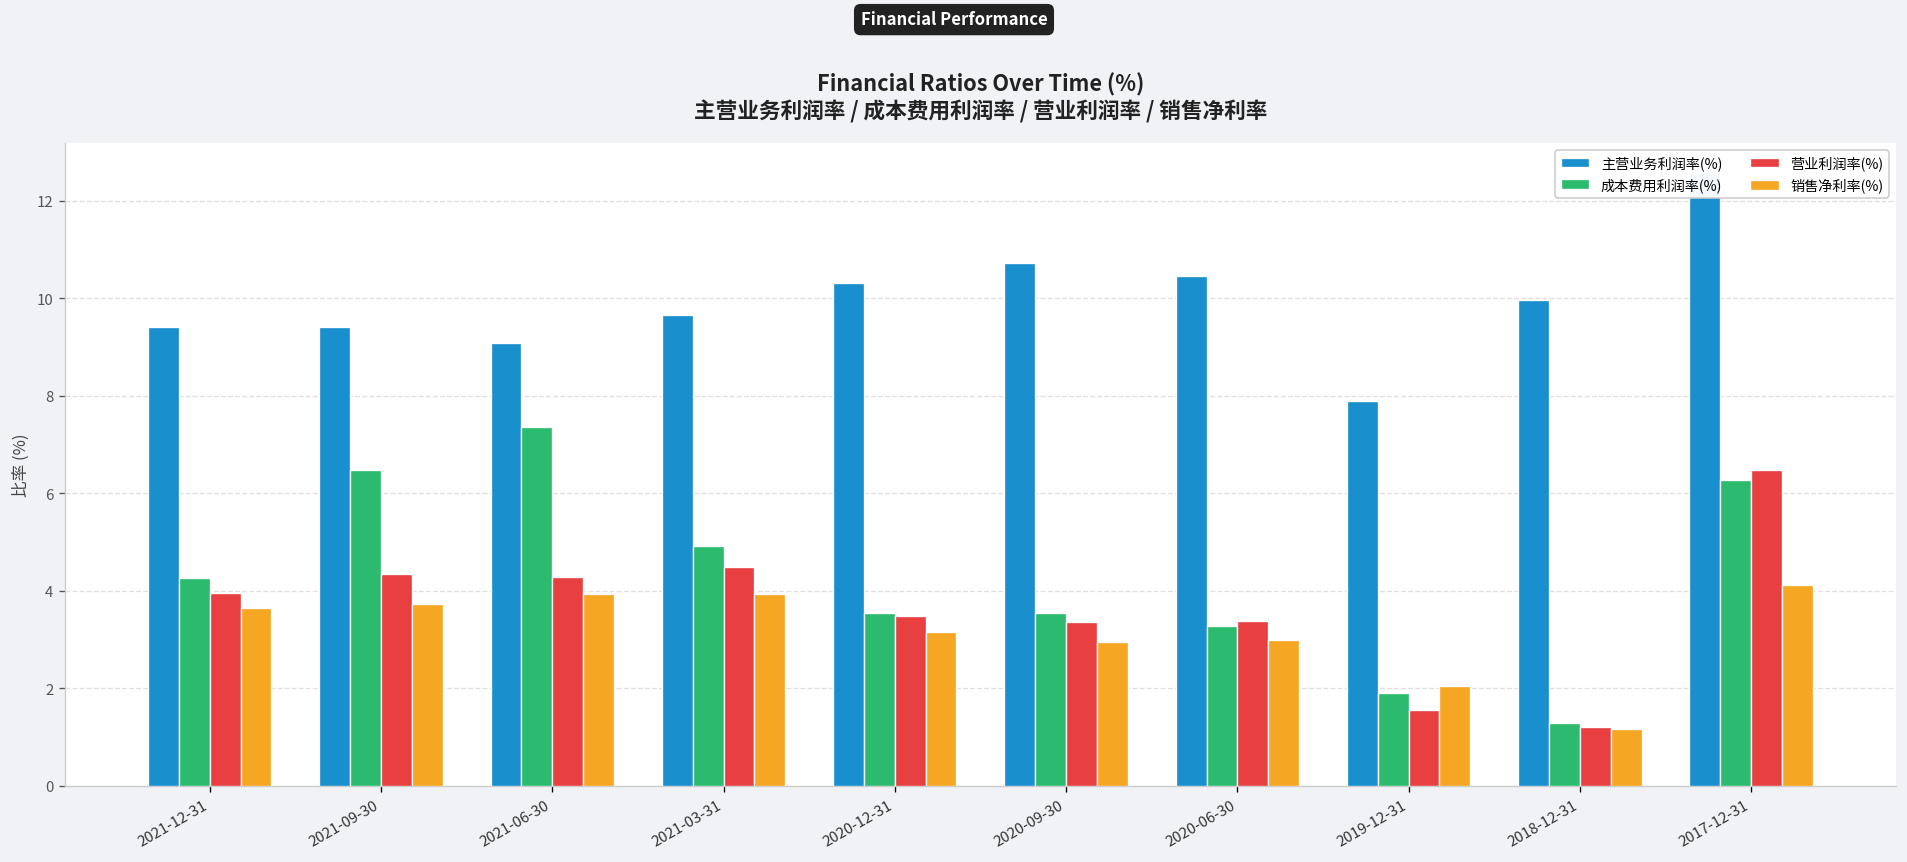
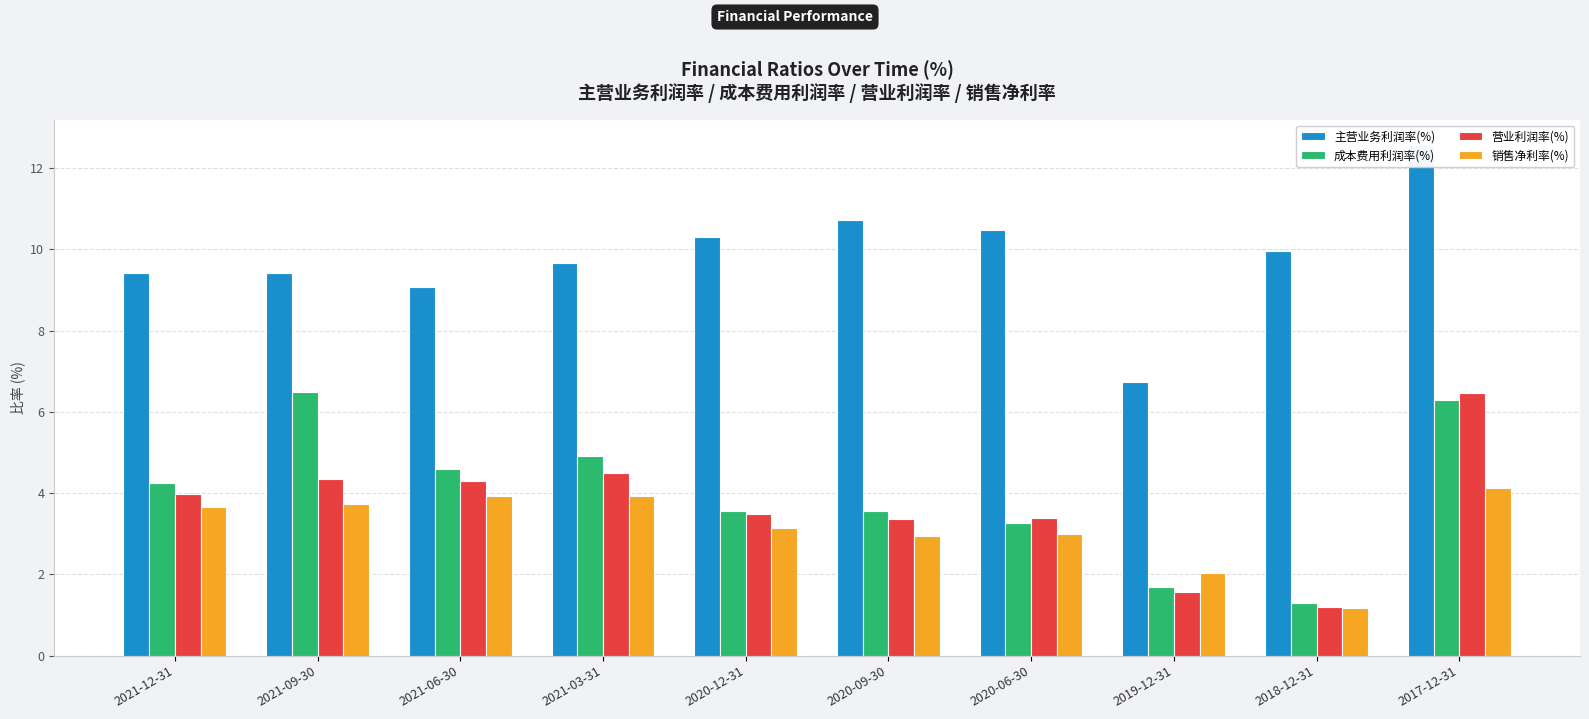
成本费用利润率(%), 2021-06-30: 7.4 -> 4.6
主营业务利润率(%), 2019-12-31: 7.9 -> 6.7
成本费用利润率(%), 2019-12-31: 1.9 -> 1.7
